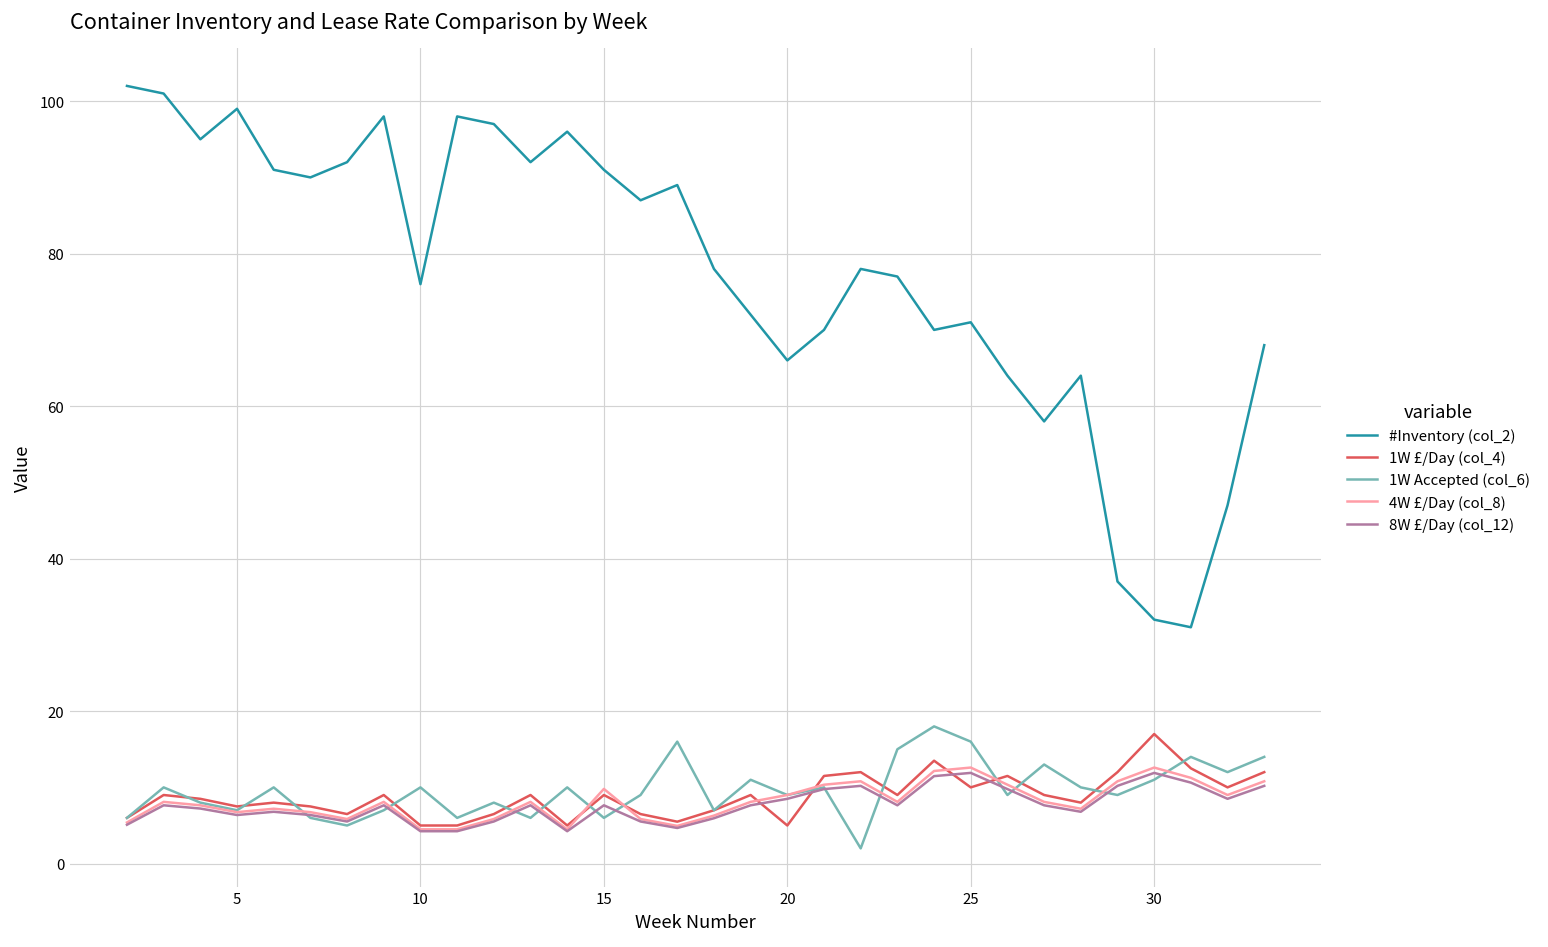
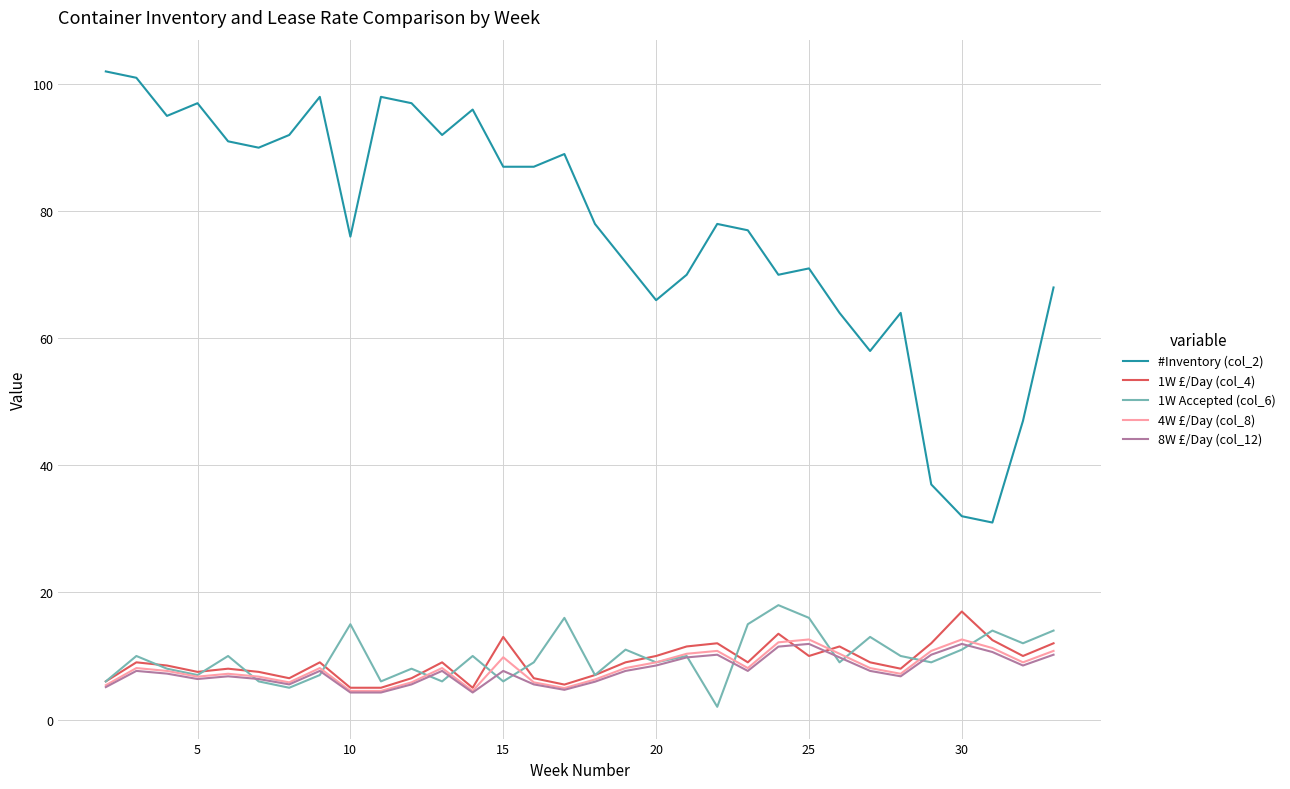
#Inventory (col_2), 5: 99 -> 97
1W Accepted (col_6), 10: 10 -> 15
#Inventory (col_2), 15: 91 -> 87
1W £/Day (col_4), 15: 9 -> 13
1W £/Day (col_4), 20: 5 -> 10
